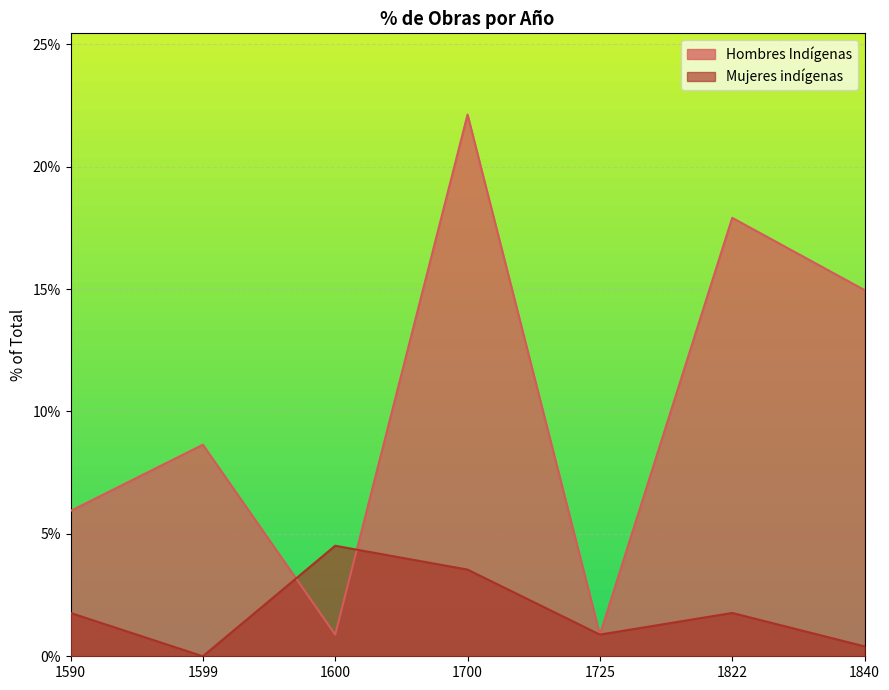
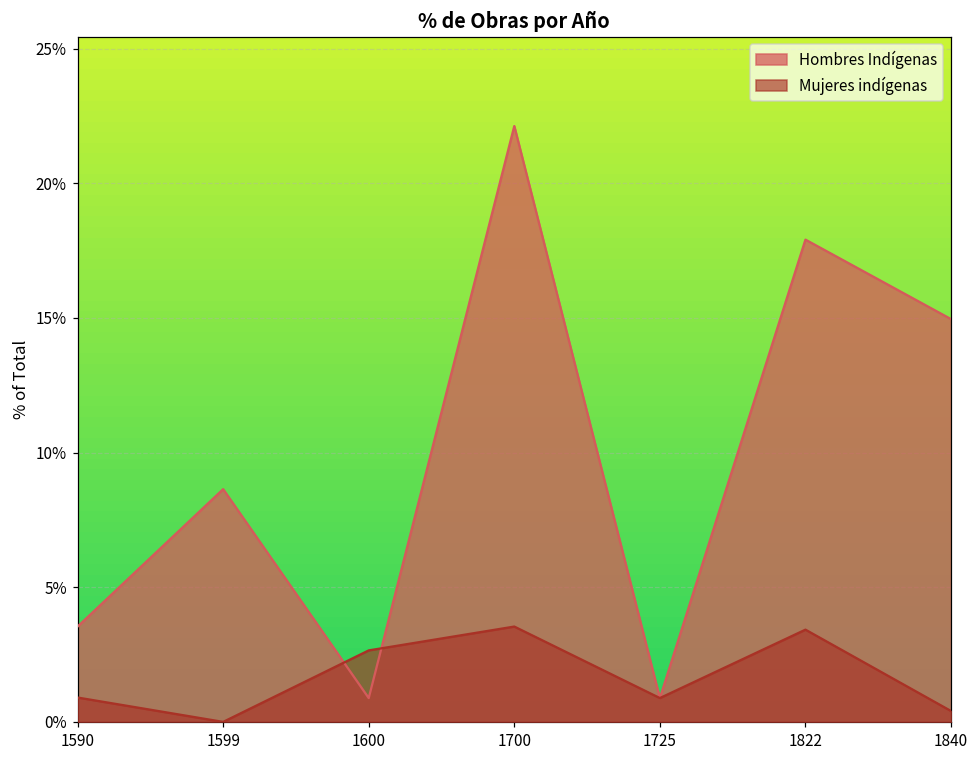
Hombres Indígenas, 1590: 5.9% -> 3.5%
Mujeres indígenas, 1590: 1.8% -> 0.9%
Mujeres indígenas, 1600: 4.5% -> 2.7%
Mujeres indígenas, 1822: 1.8% -> 3.4%
